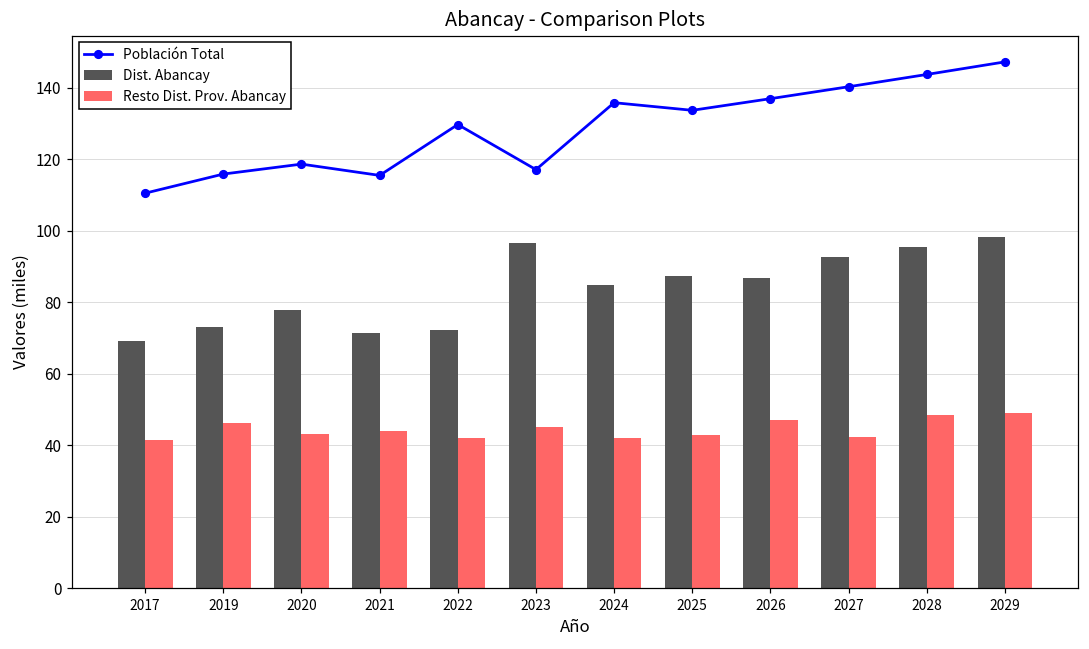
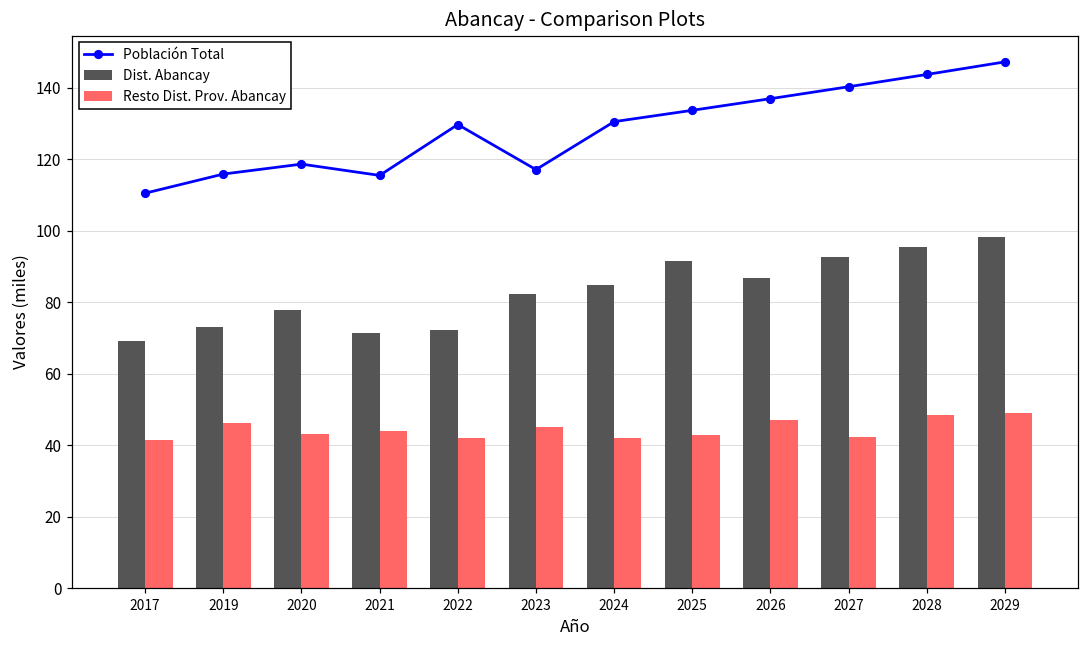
Dist. Abancay, 2023: 96 -> 82
Población Total, 2024: 136 -> 131
Dist. Abancay, 2025: 87 -> 91
